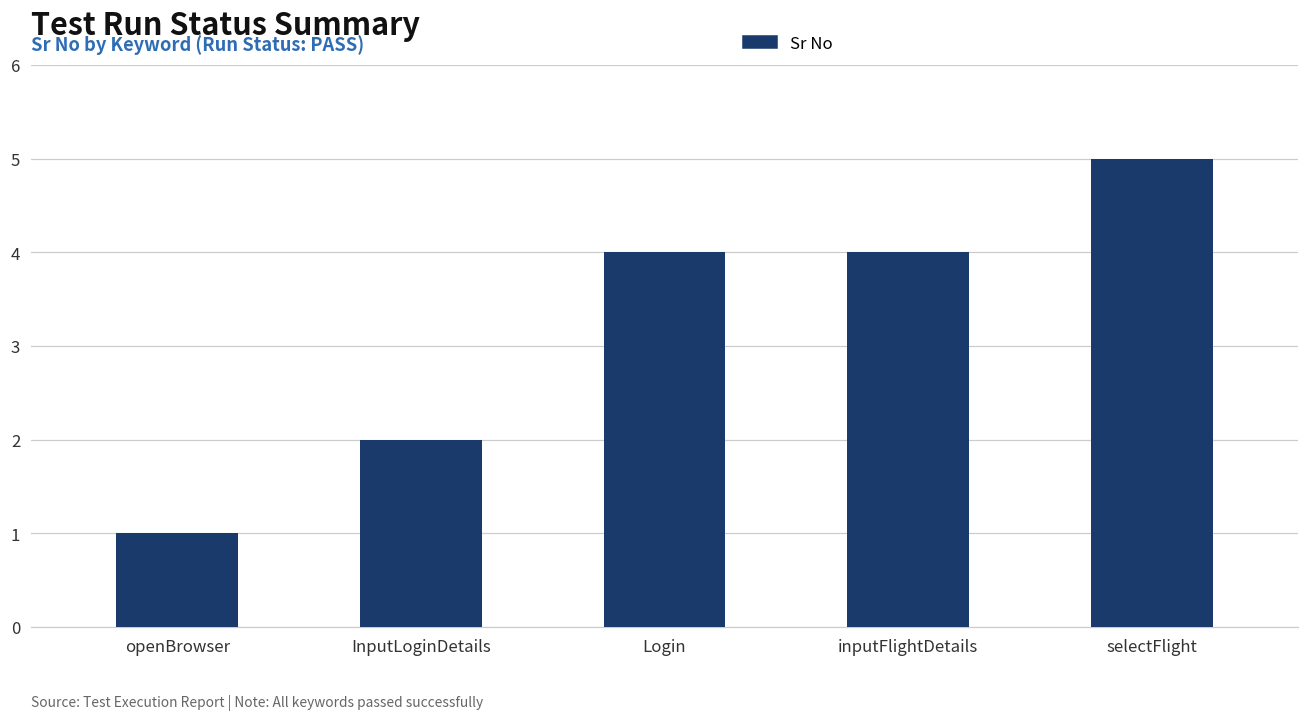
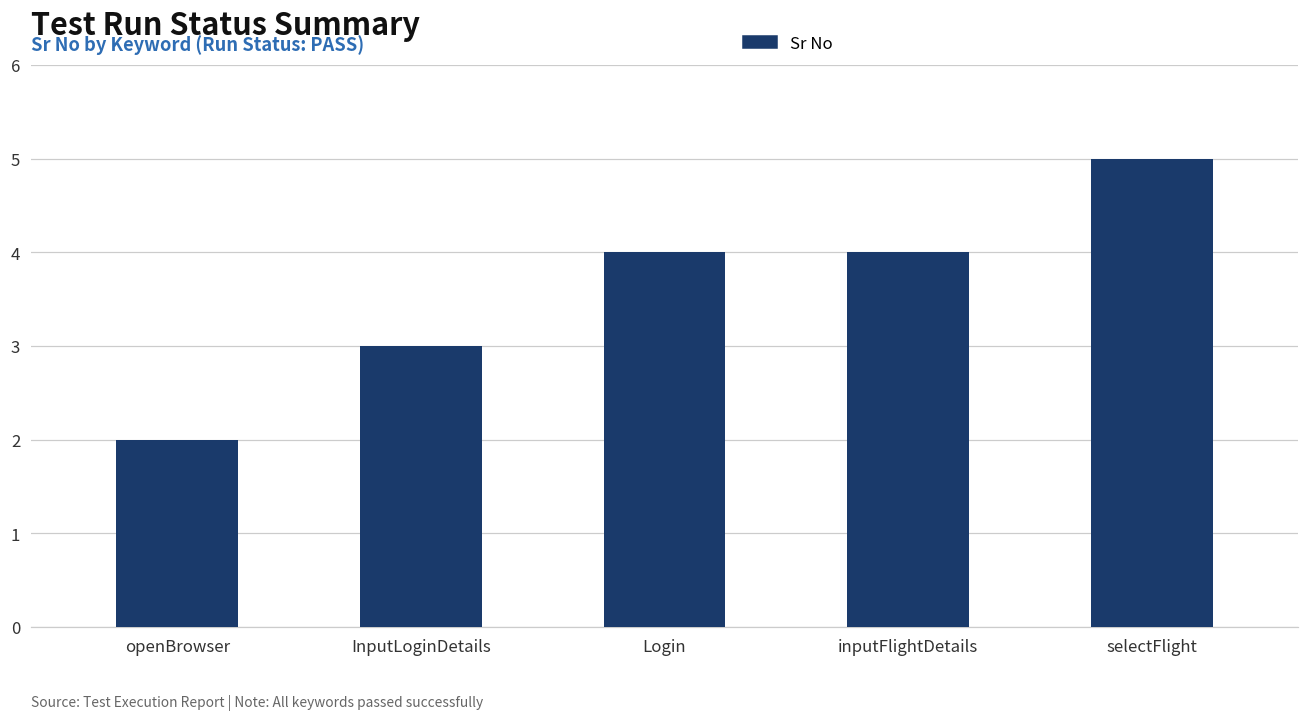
openBrowser: 1 -> 2
InputLoginDetails: 2 -> 3
